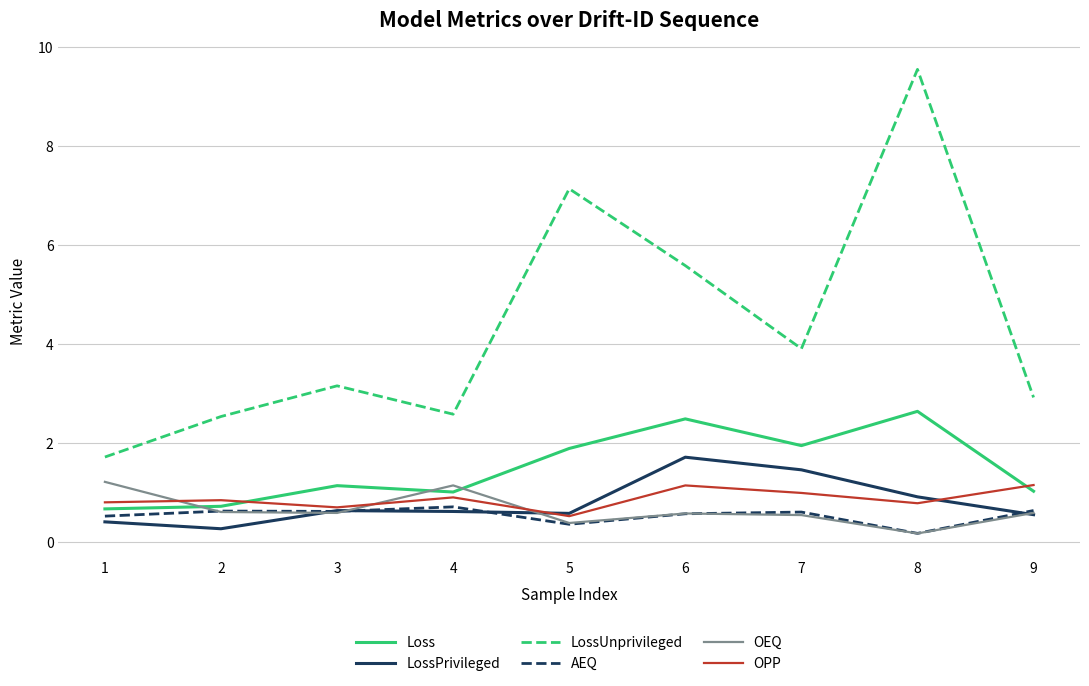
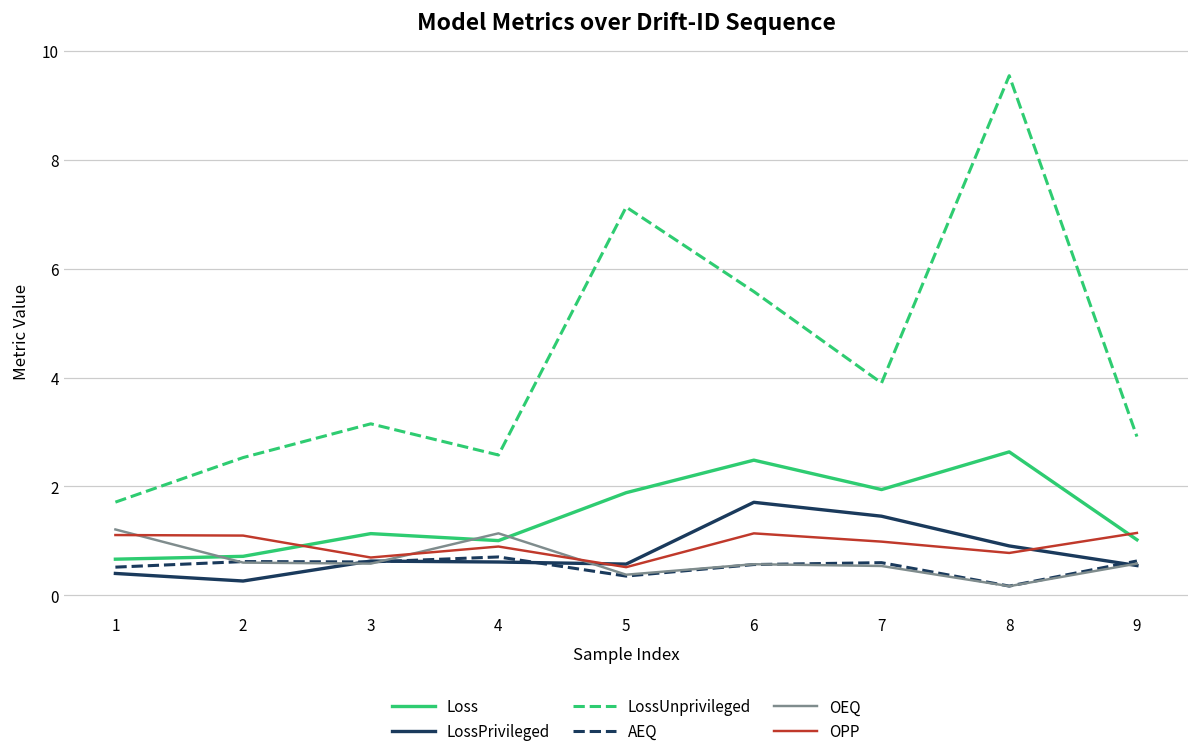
OPP, 1: 0.8 -> 1.1
OPP, 2: 0.8 -> 1.1
